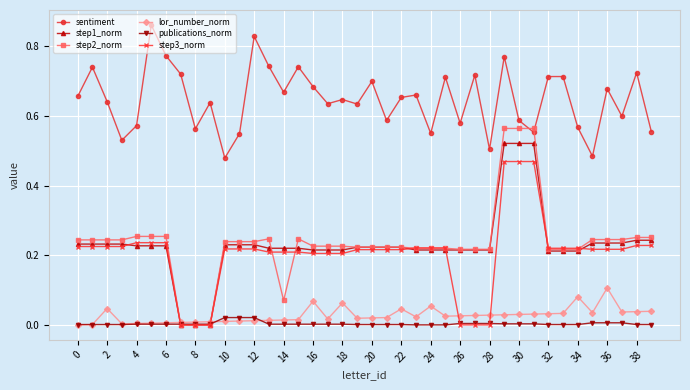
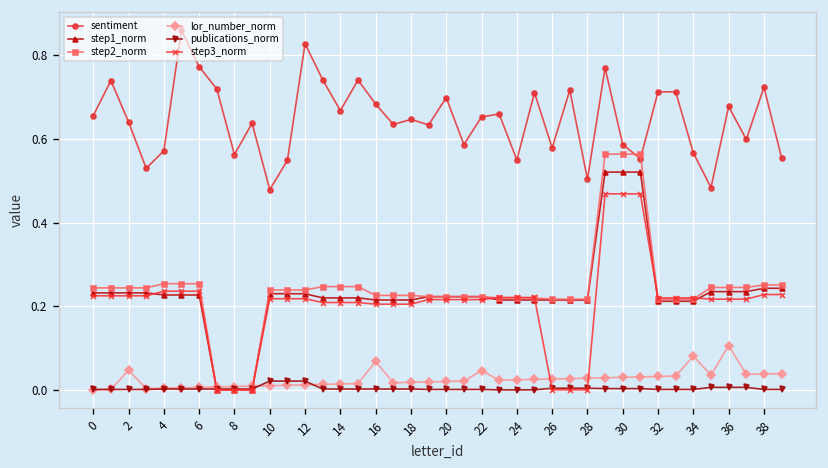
step2_norm, 14: 0.07 -> 0.25
lor_number_norm, 18: 0.06 -> 0.02
lor_number_norm, 24: 0.05 -> 0.02
